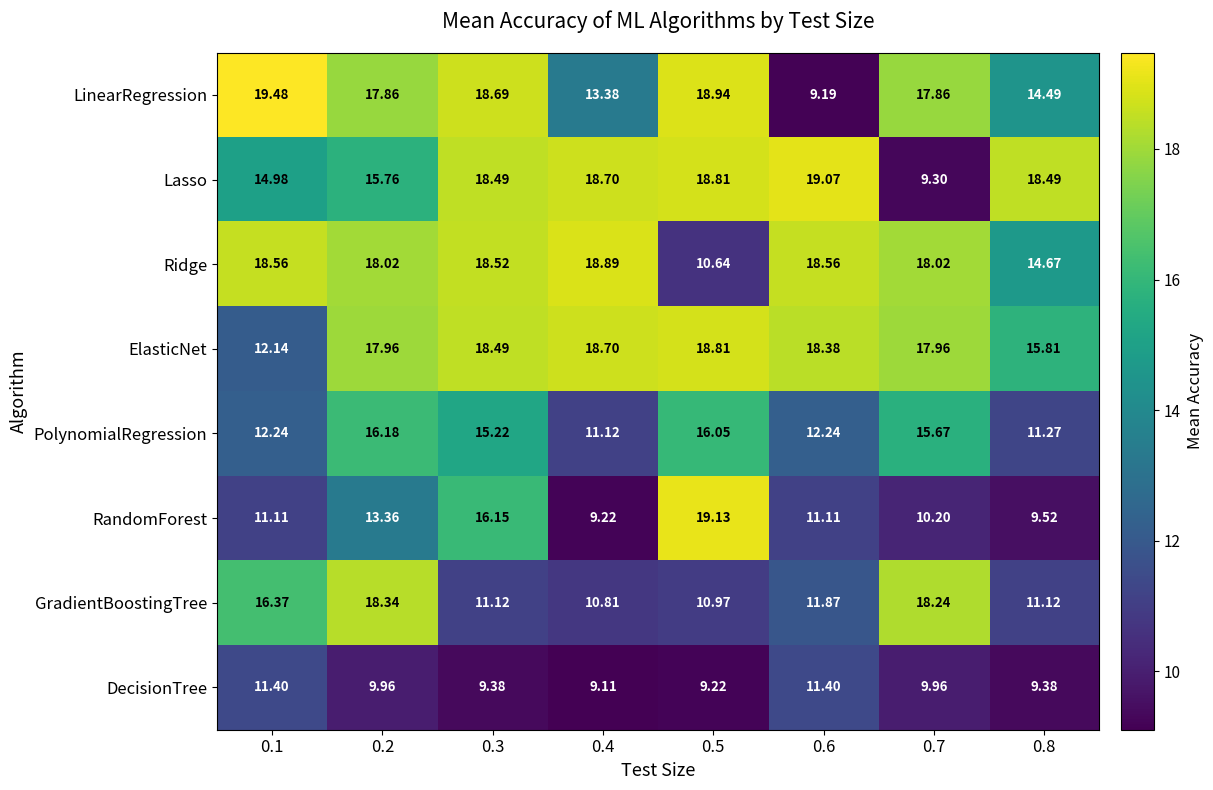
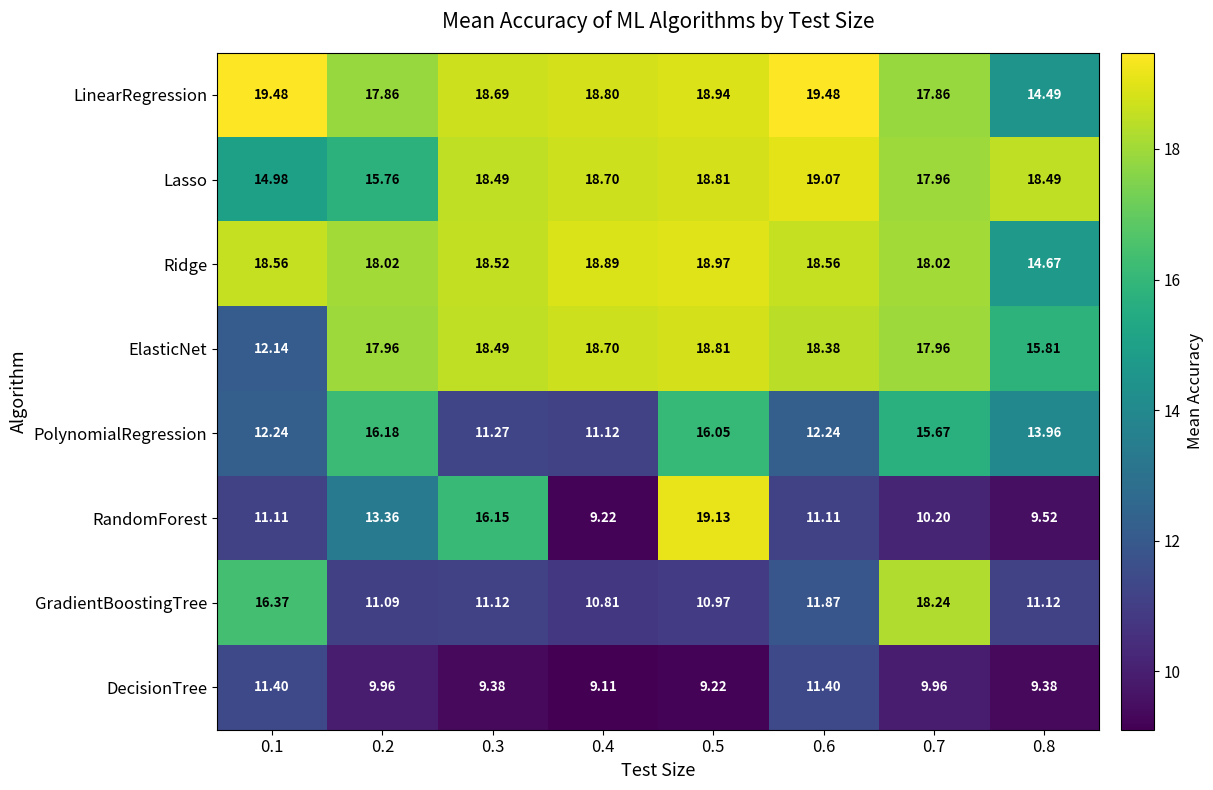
LinearRegression, 0.4: 13.38 -> 18.80
LinearRegression, 0.6: 9.19 -> 19.48
Lasso, 0.7: 9.30 -> 17.96
Ridge, 0.5: 10.64 -> 18.97
PolynomialRegression, 0.3: 15.22 -> 11.27
PolynomialRegression, 0.8: 11.27 -> 13.96
GradientBoostingTree, 0.2: 18.34 -> 11.09
